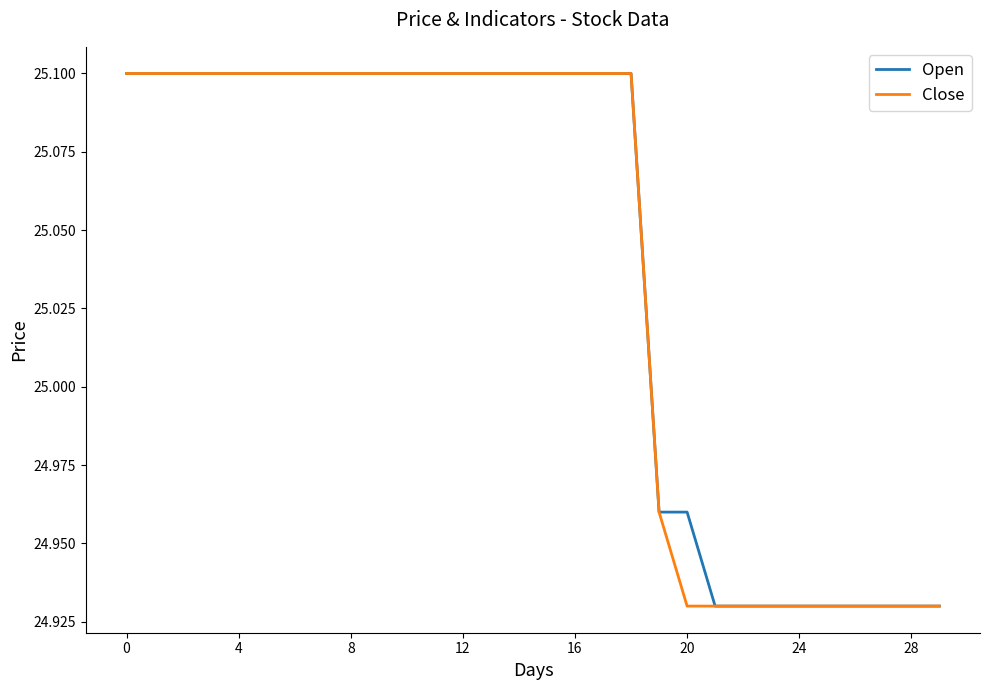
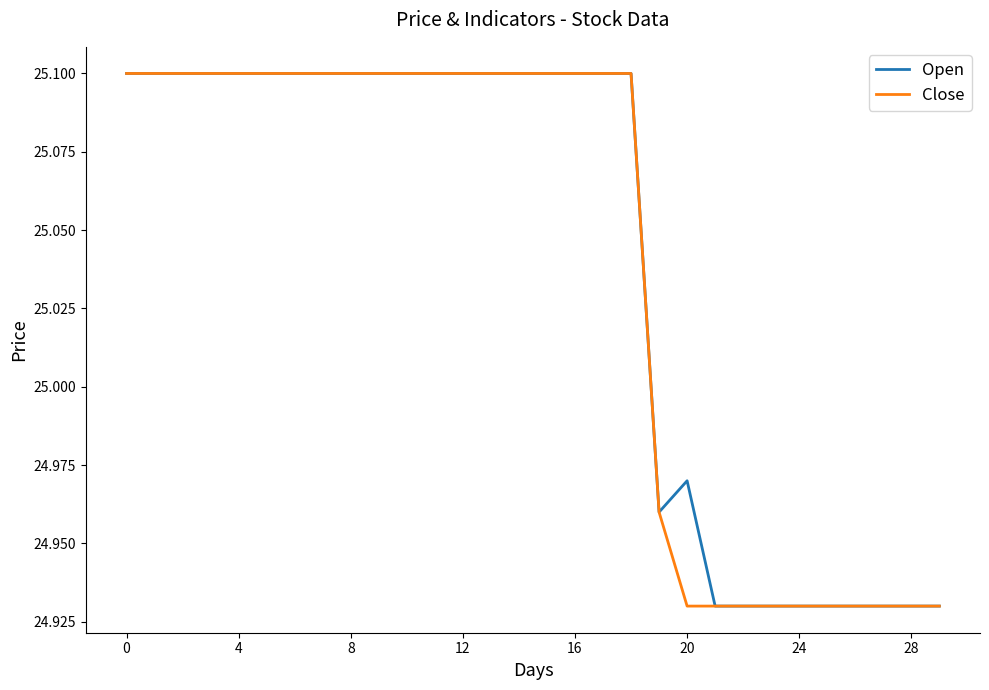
Open, 20: 24.96 -> 24.97
